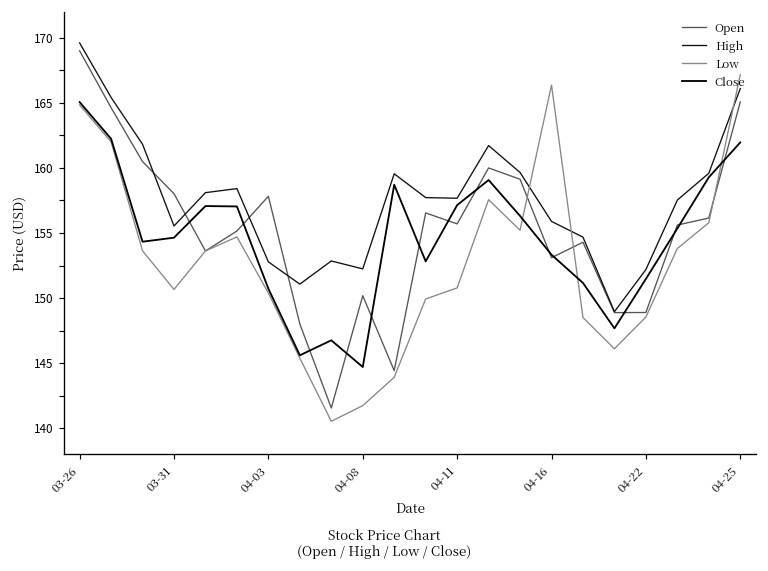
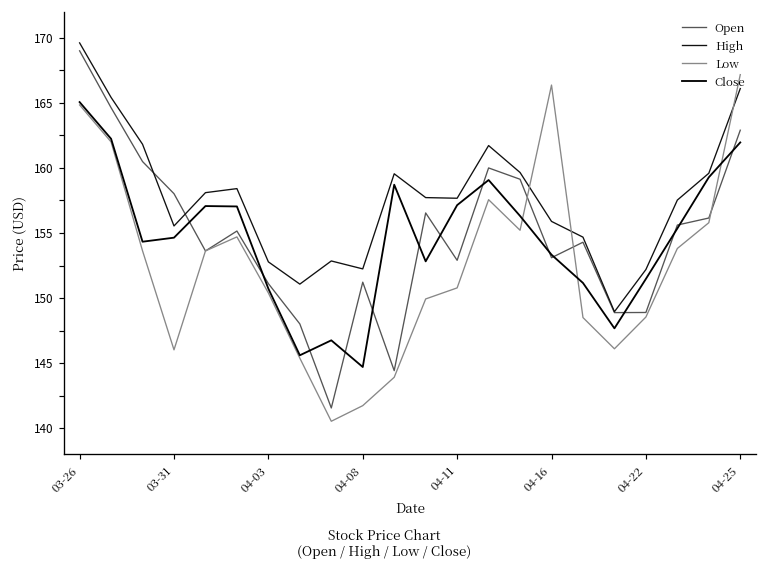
Low, 03-31: 150.7 -> 146.0
Open, 04-03: 157.8 -> 151.1
Open, 04-08: 150.2 -> 151.2
Open, 04-11: 155.7 -> 152.9
Open, 04-25: 165.1 -> 162.9
